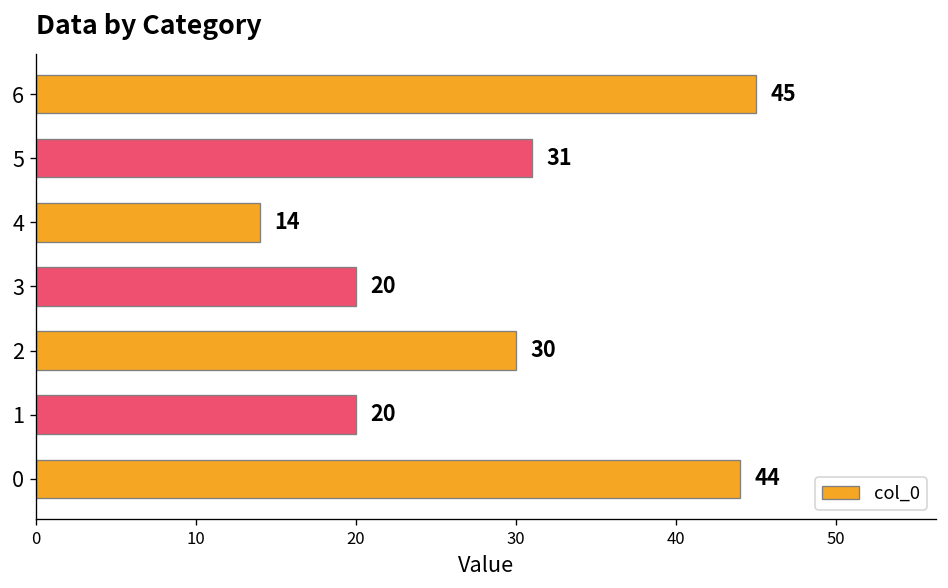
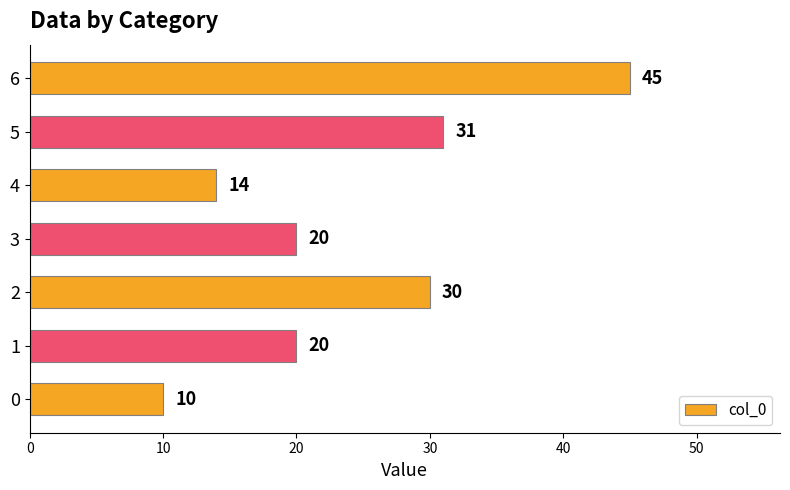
0: 44 -> 10
